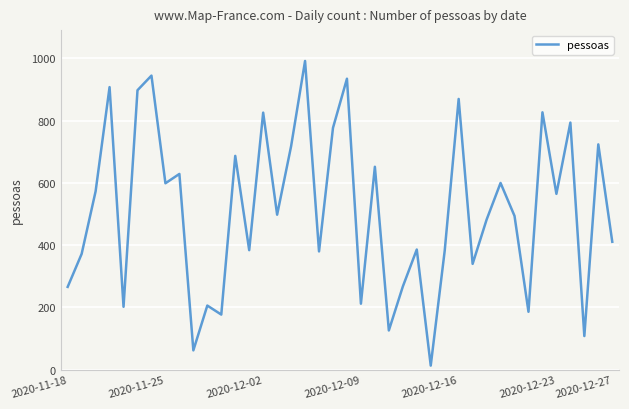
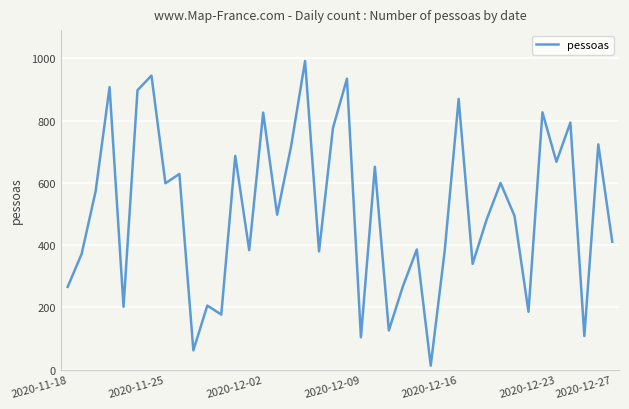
2020-12-09: 210 -> 100
2020-12-23: 570 -> 670
